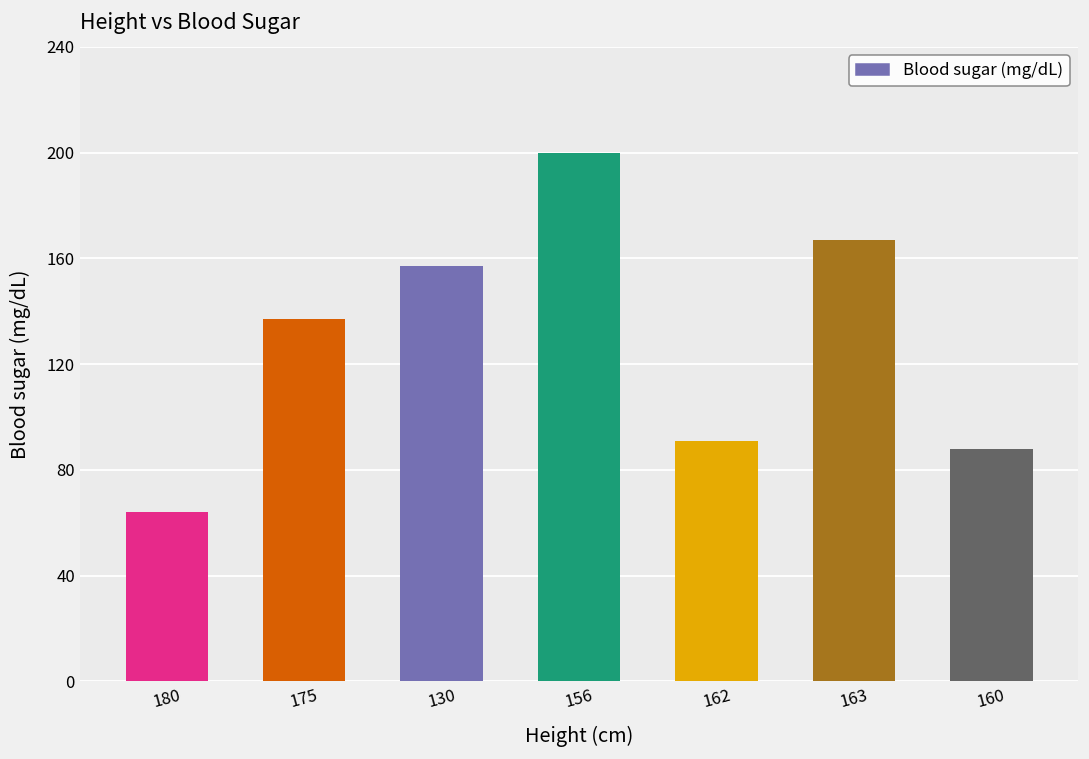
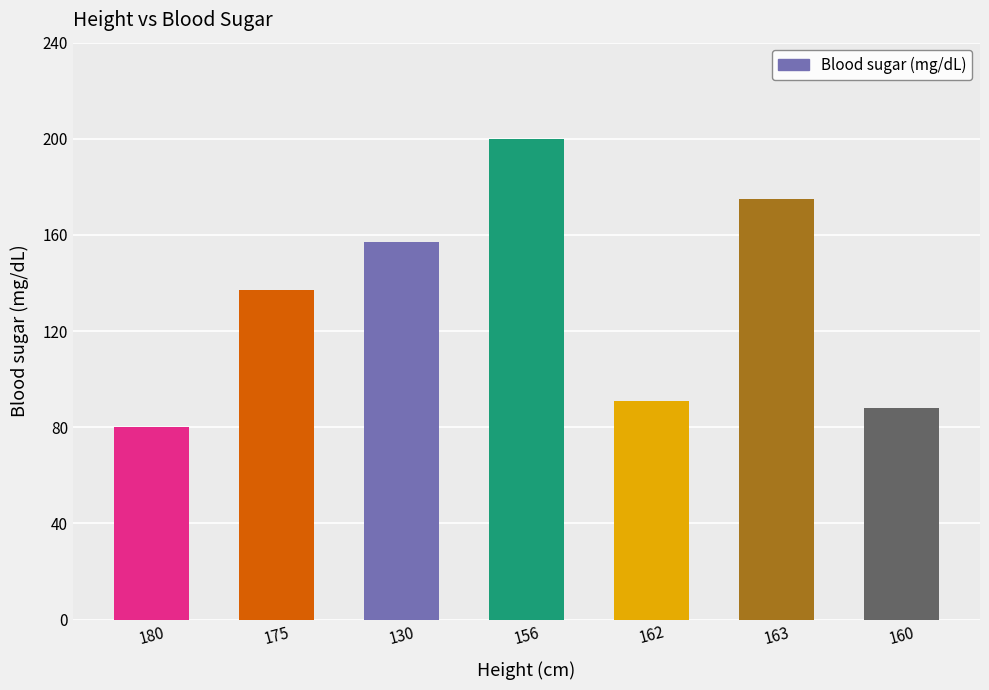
180: 64 -> 80
163: 167 -> 175
